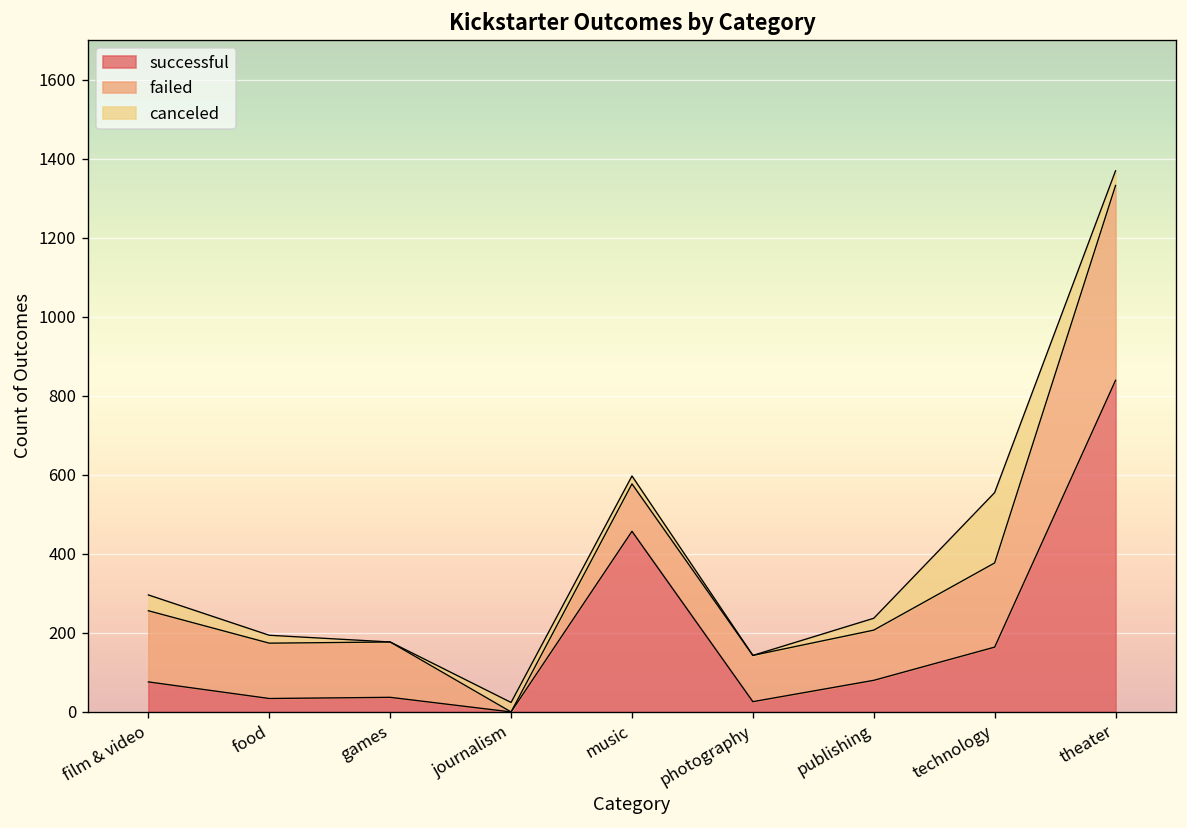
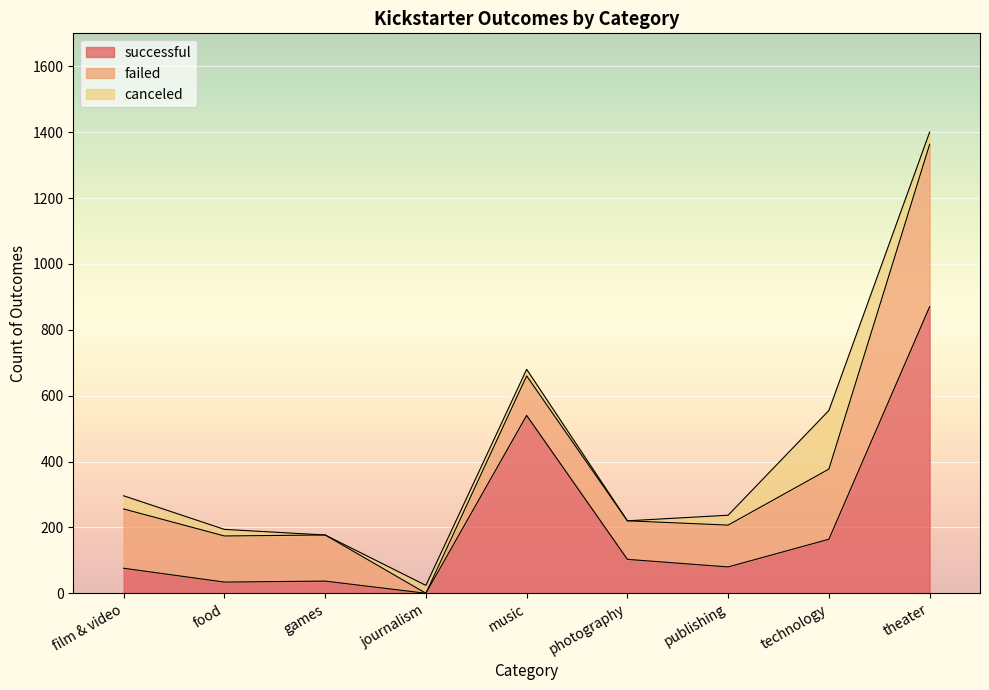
successful, music: 460 -> 540
successful, photography: 30 -> 100
successful, theater: 840 -> 870
